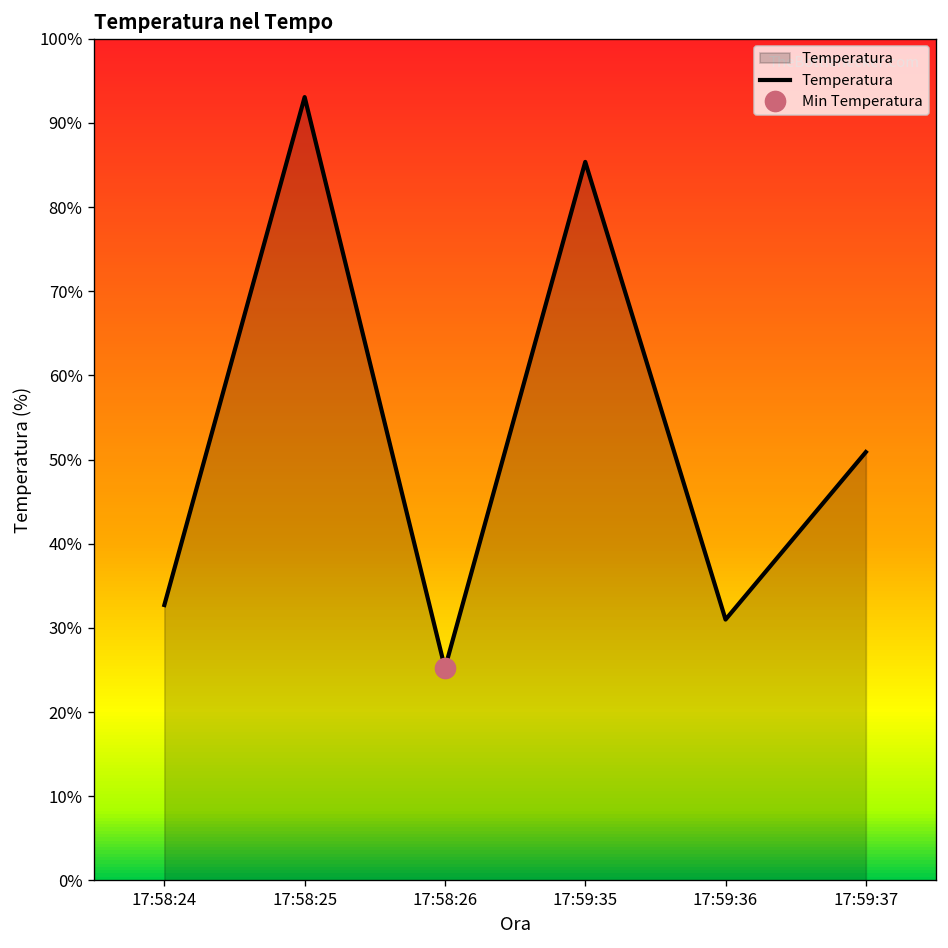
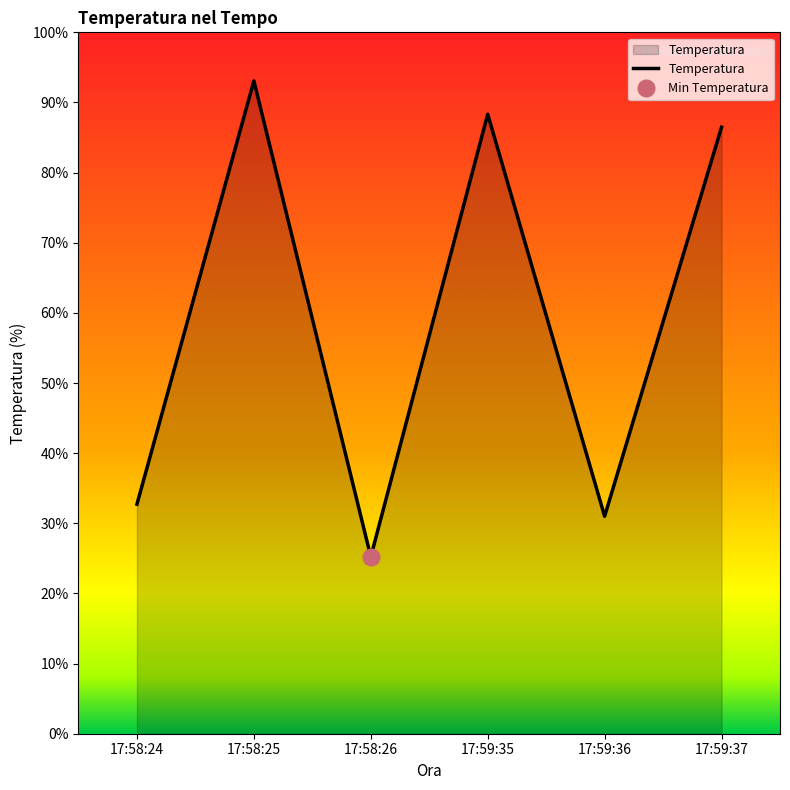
Temperatura, 17:59:35: 85% -> 88%
Temperatura, 17:59:37: 51% -> 86%
